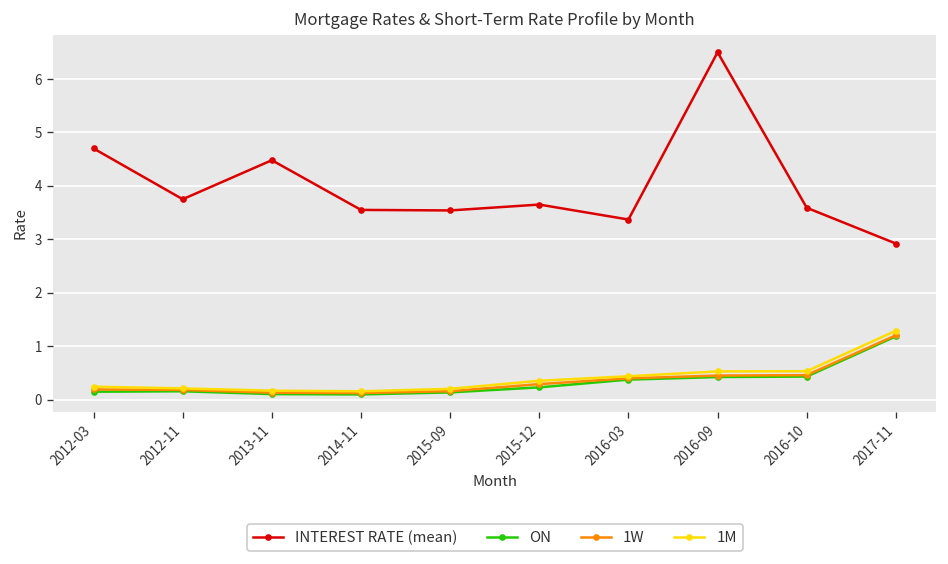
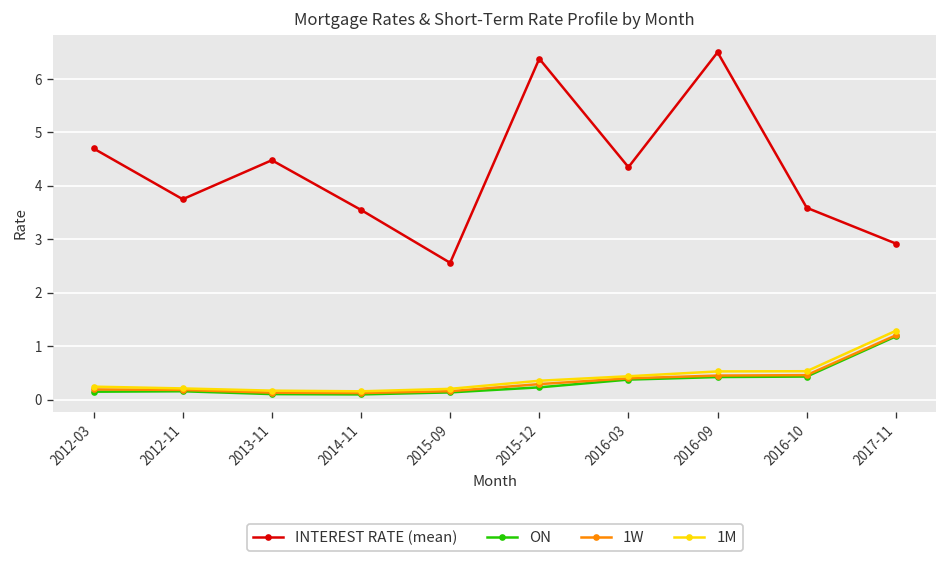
INTEREST RATE (mean), 2015-09: 3.5 -> 2.6
INTEREST RATE (mean), 2015-12: 3.7 -> 6.4
INTEREST RATE (mean), 2016-03: 3.4 -> 4.4
